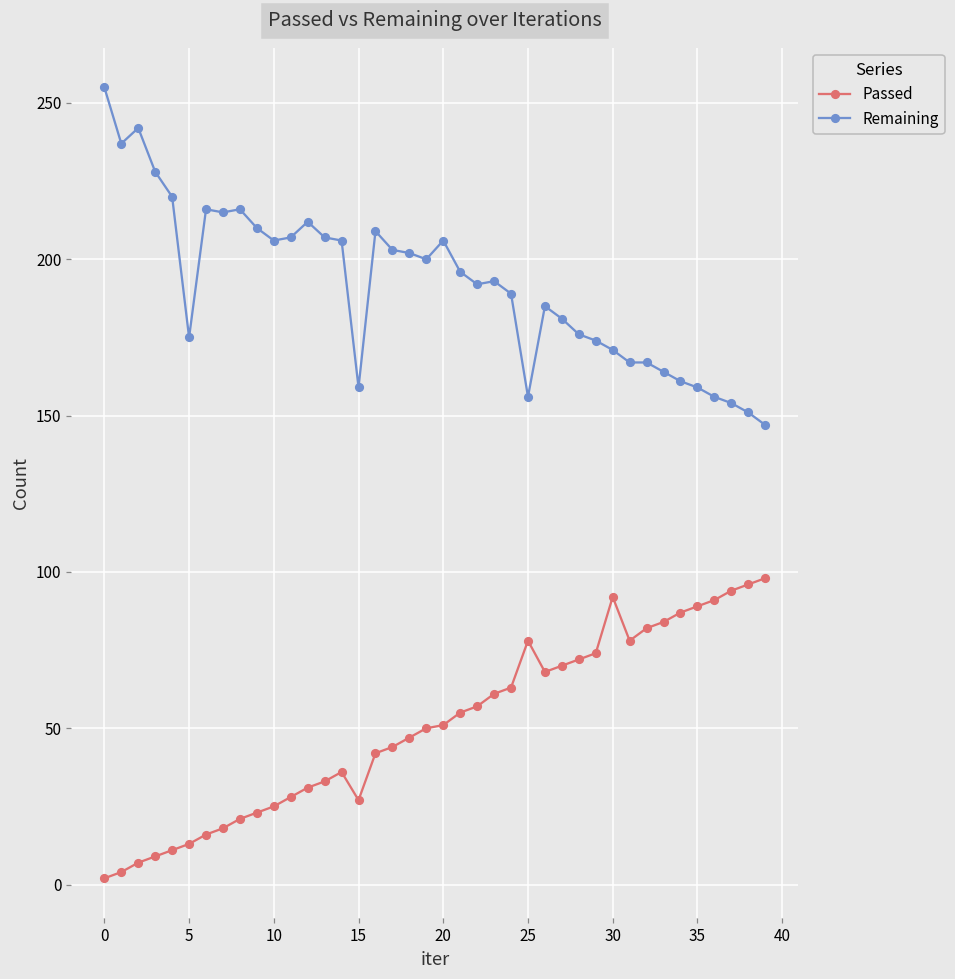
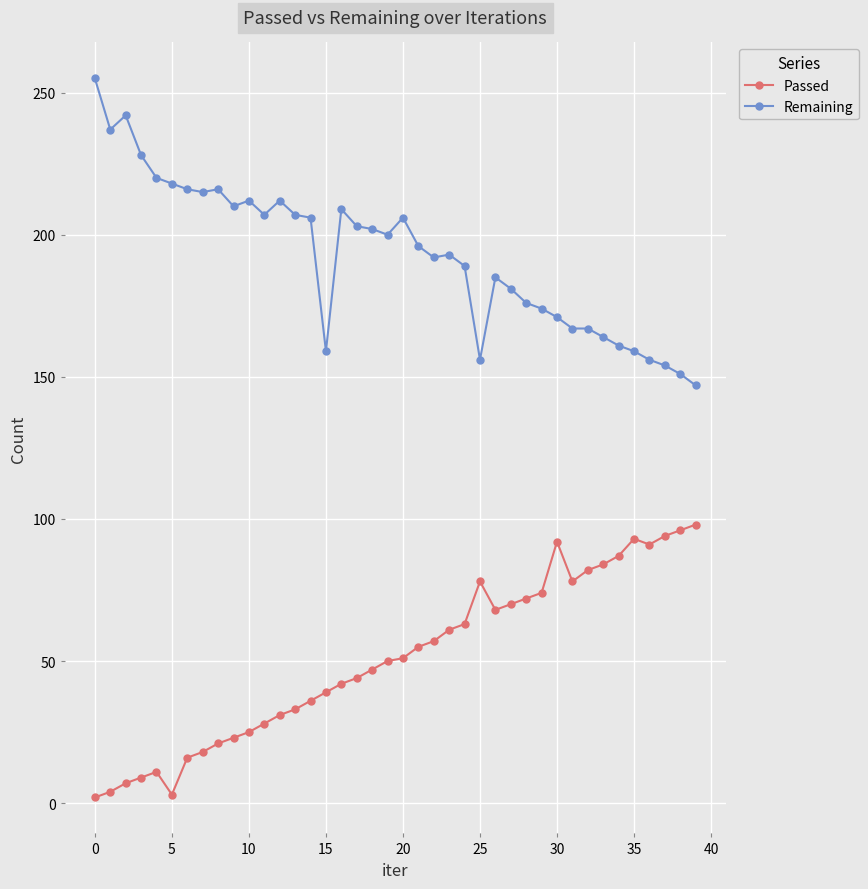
Passed, 5: 13 -> 3
Remaining, 5: 175 -> 218
Remaining, 10: 206 -> 212
Passed, 15: 27 -> 39
Passed, 35: 89 -> 93
